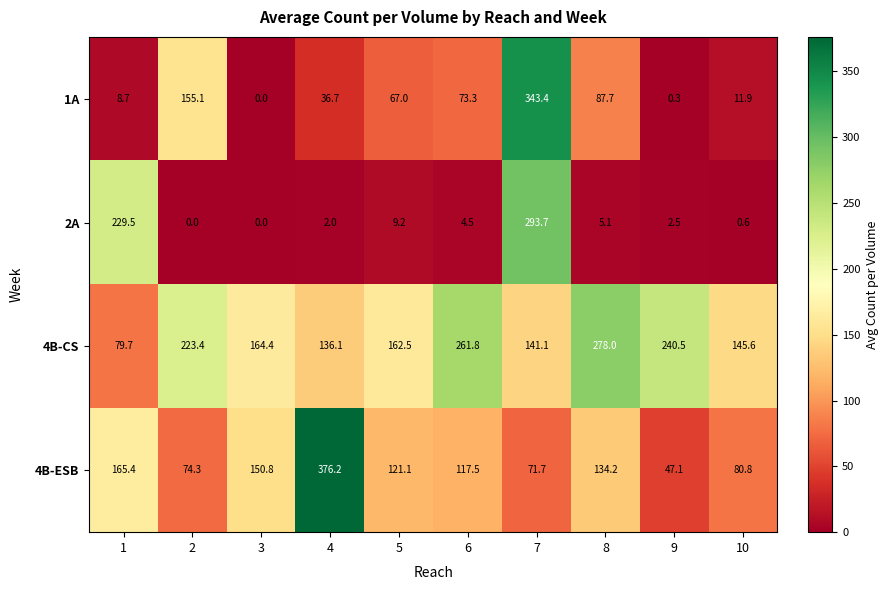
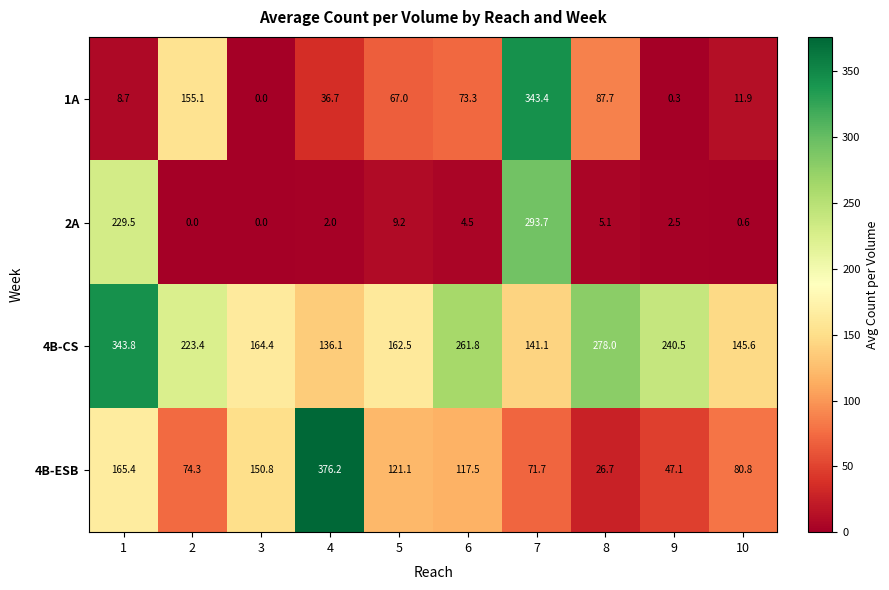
4B-CS, 1: 79.7 -> 343.8
4B-ESB, 8: 134.2 -> 26.7
